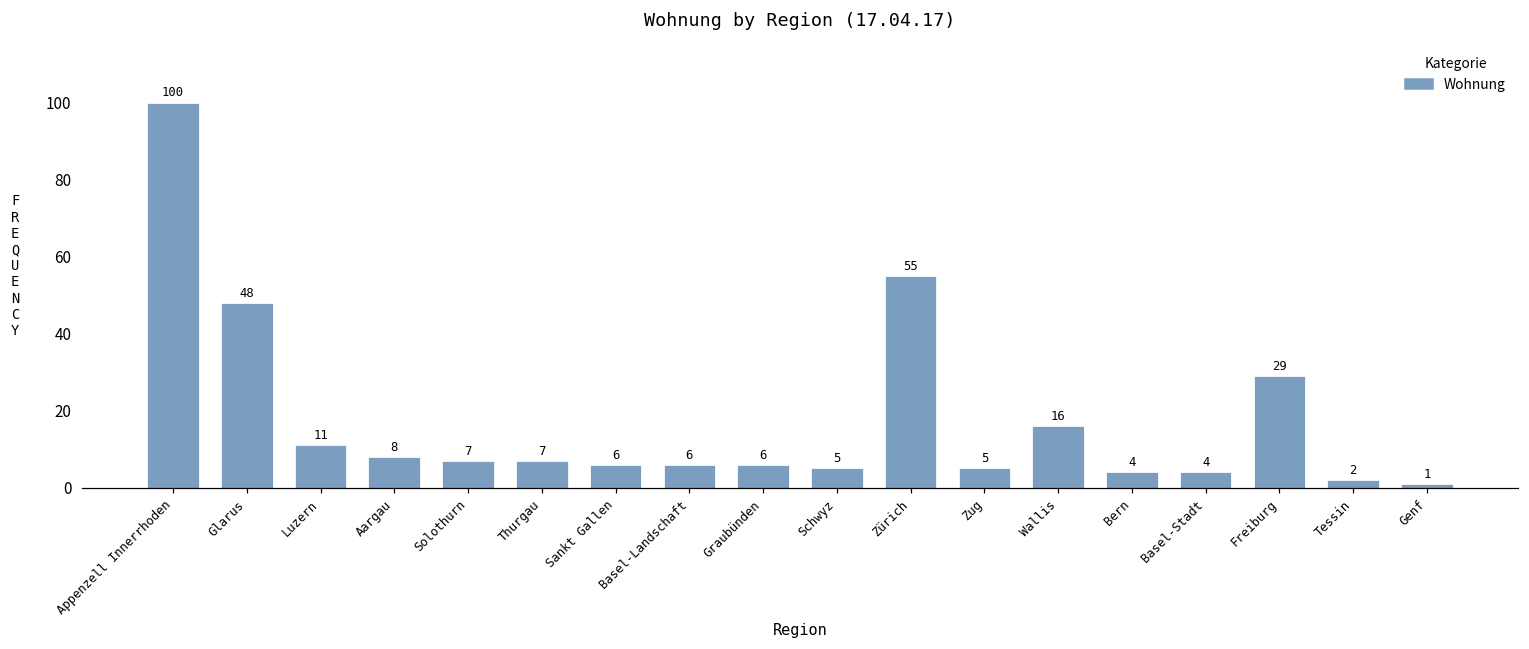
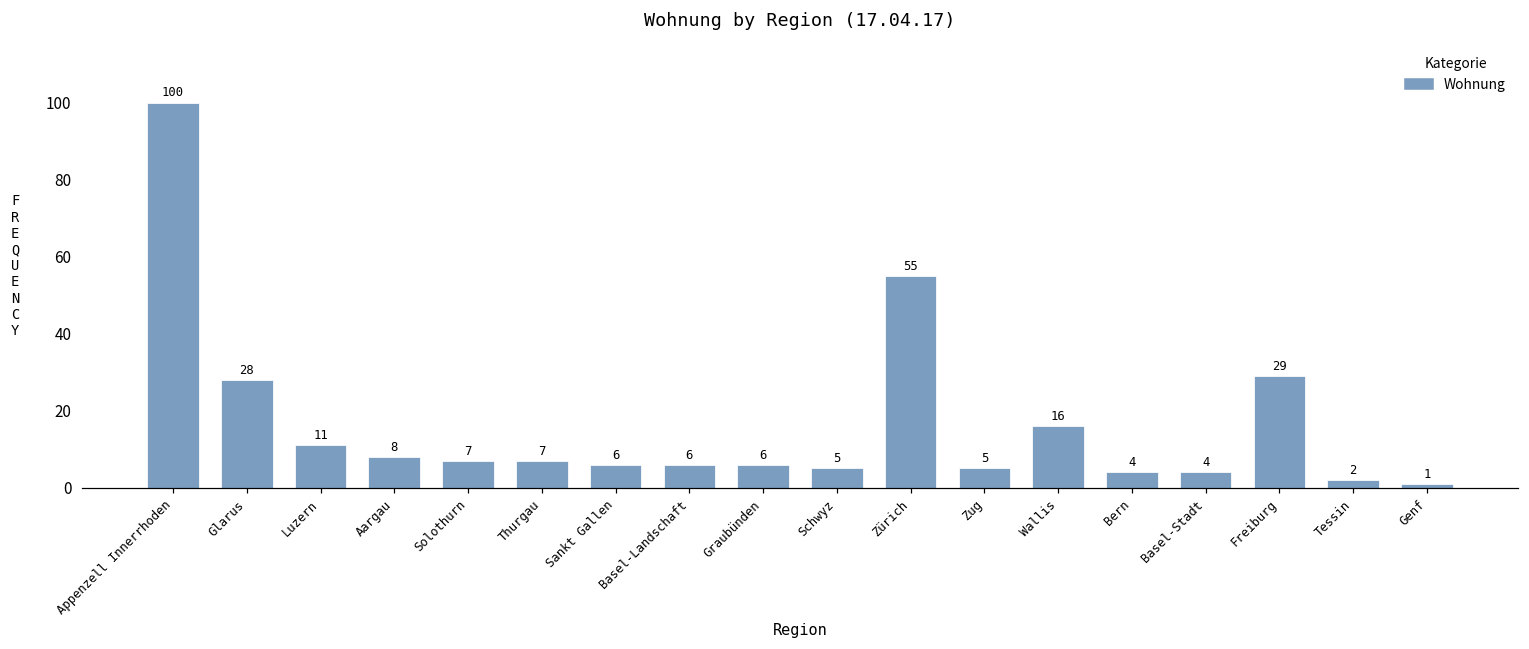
Glarus: 48 -> 28
